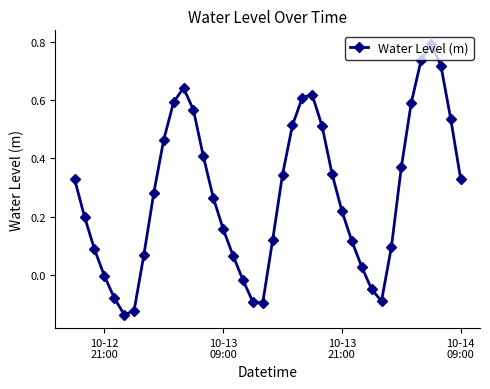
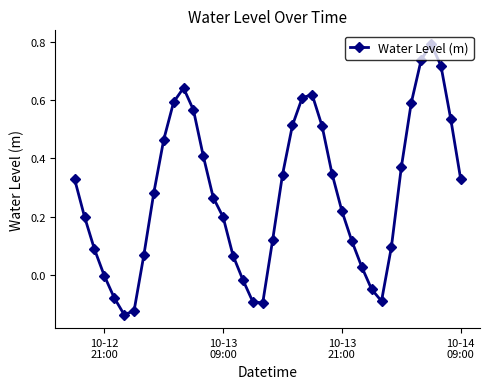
10-13 09:00: 0.16 -> 0.20
